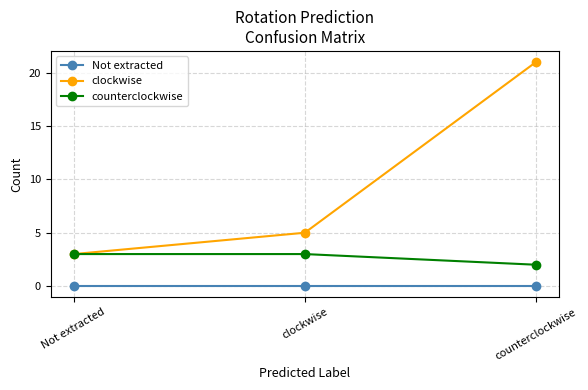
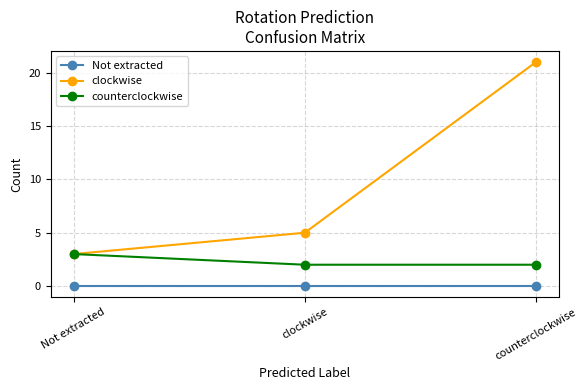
counterclockwise, clockwise: 3 -> 2
